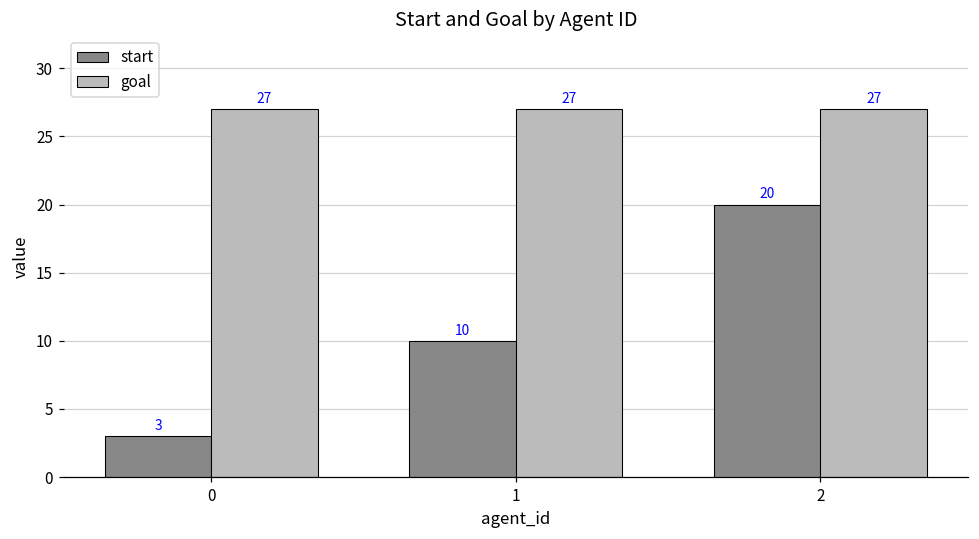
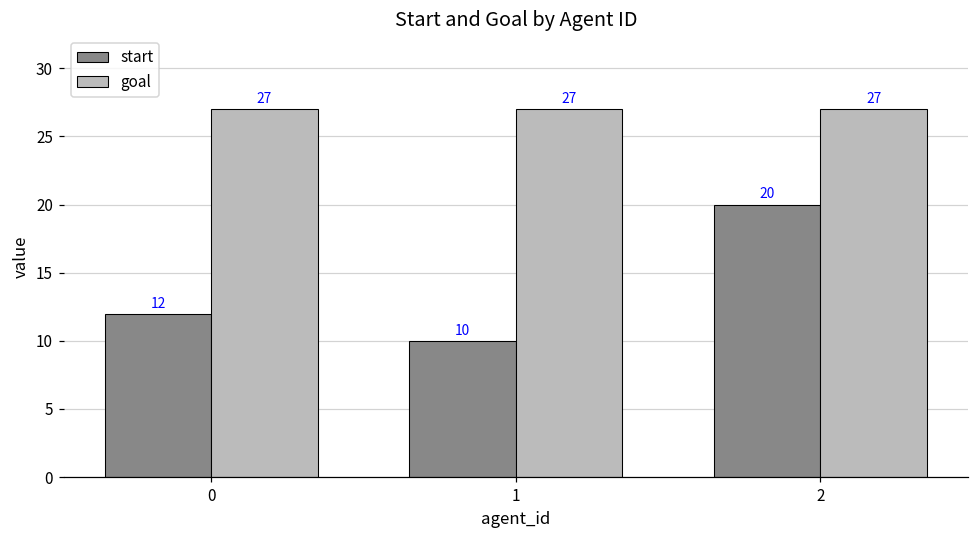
start, 0: 3 -> 12
